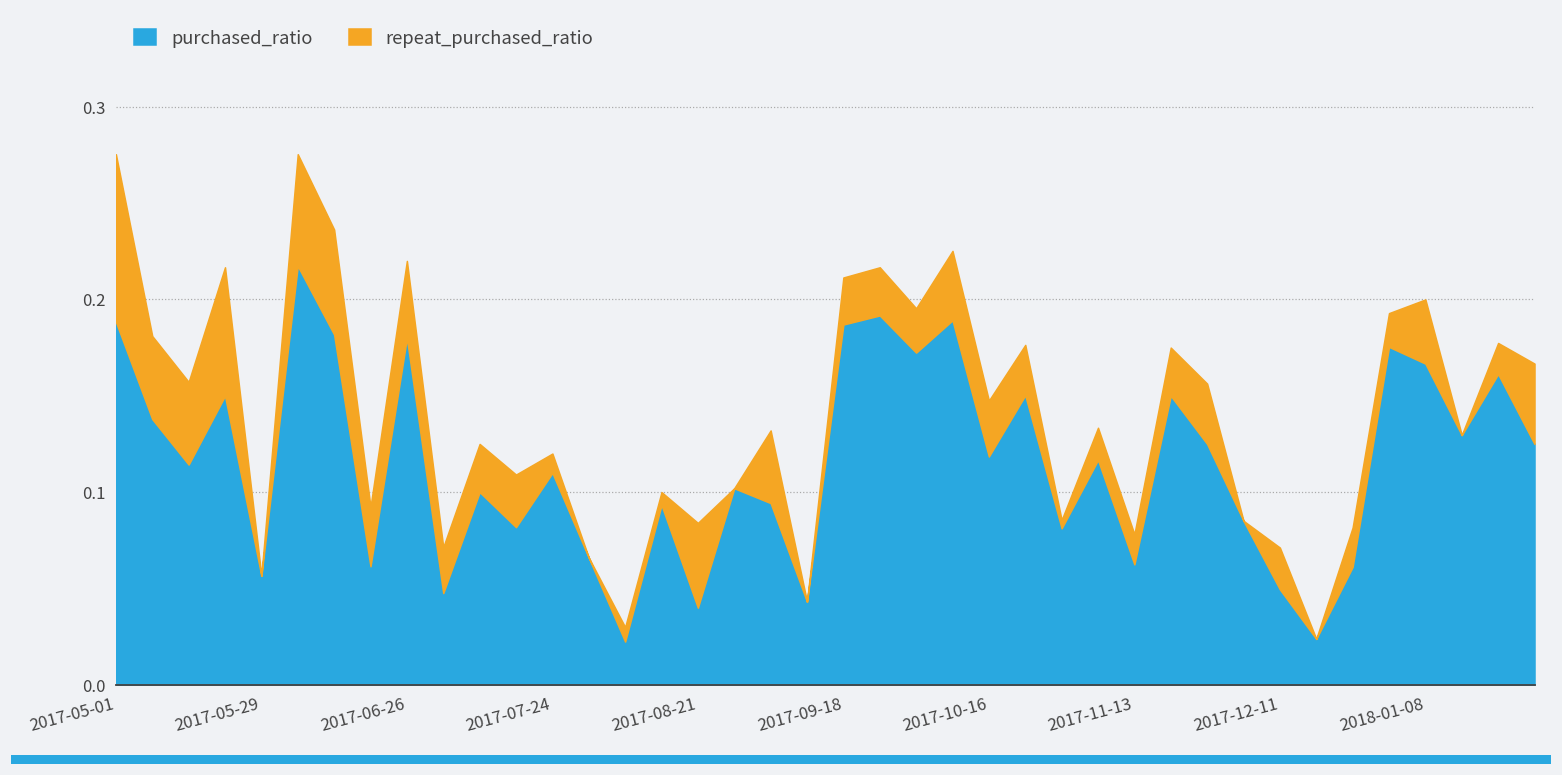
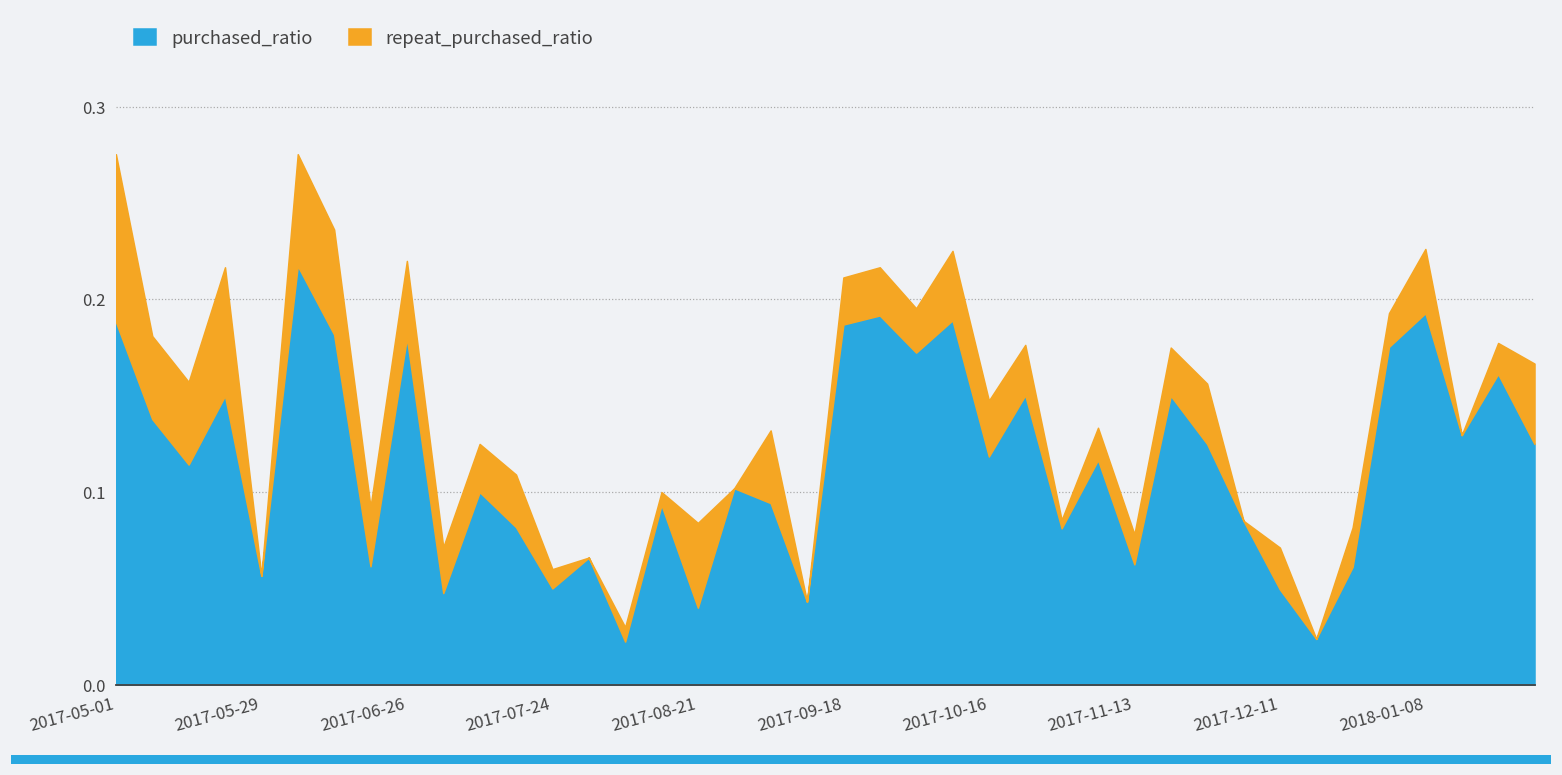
purchased_ratio, 2017-07-24: 0.11 -> 0.05
purchased_ratio, 2018-01-08: 0.167 -> 0.193
